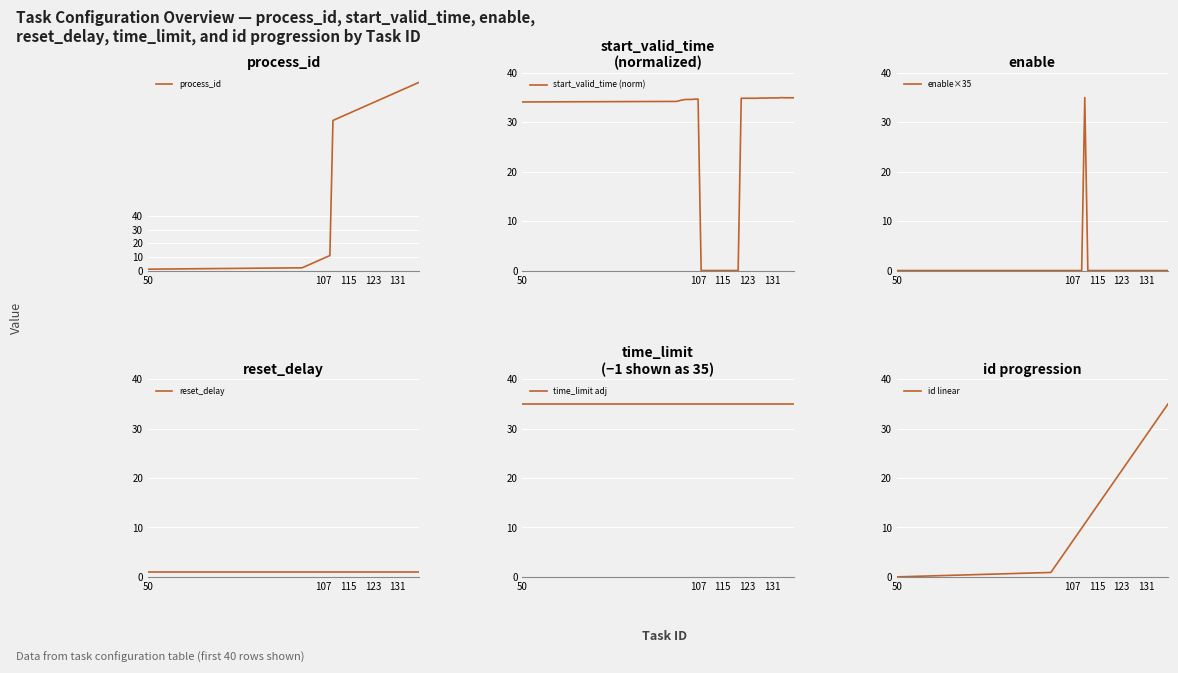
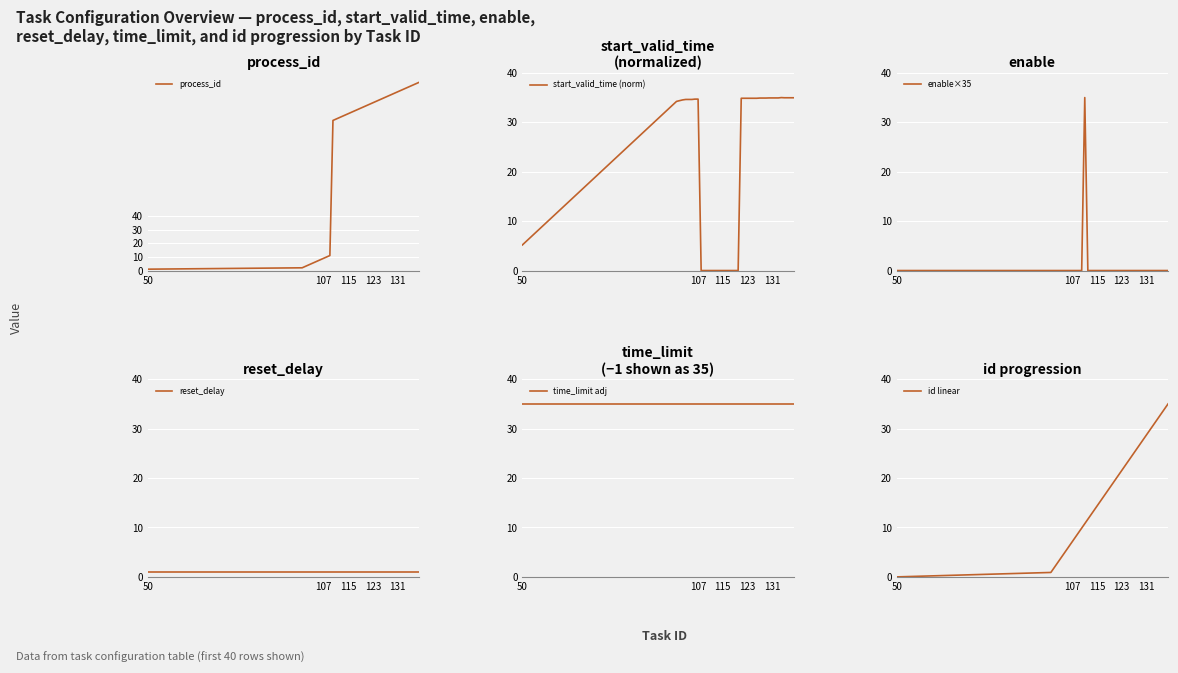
start_valid_time (normalized), 50: 34 -> 5
